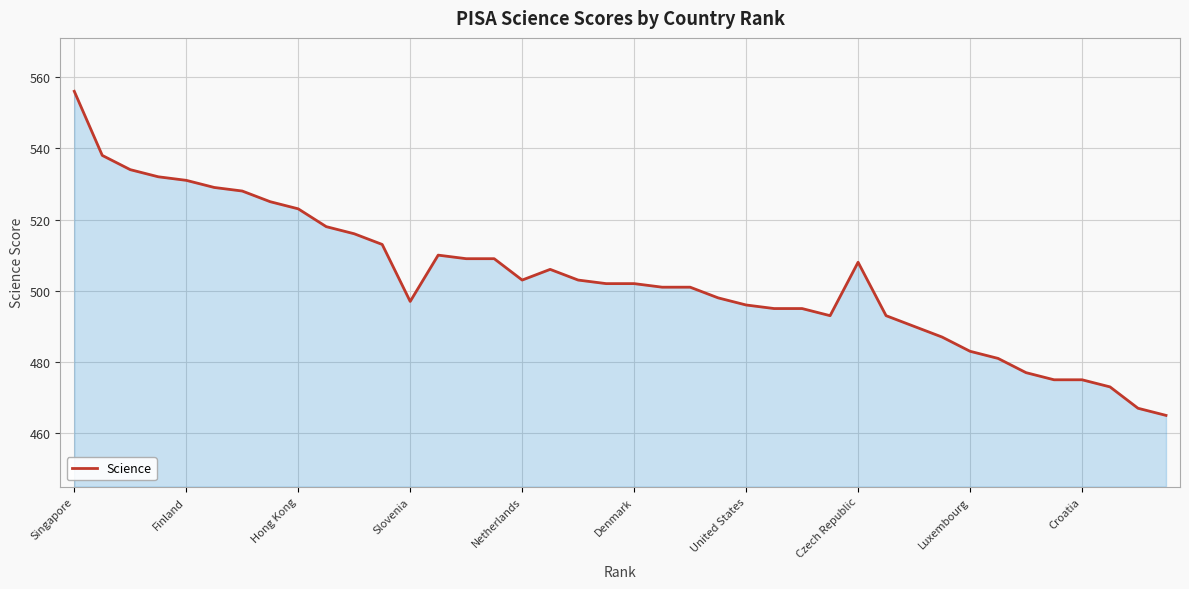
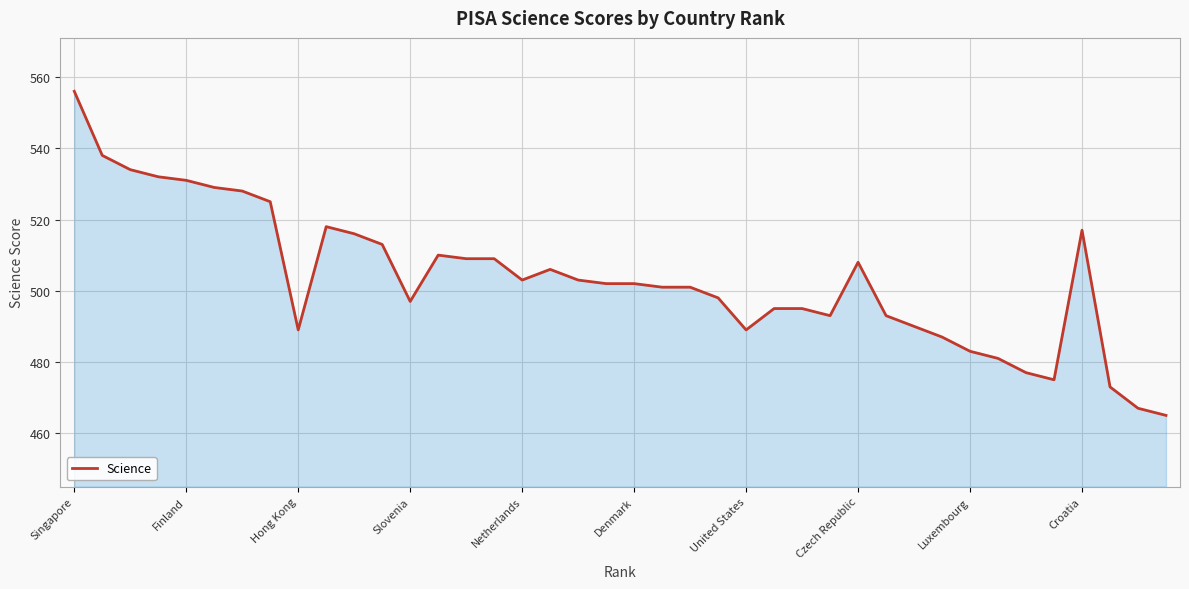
Hong Kong: 523 -> 489
United States: 496 -> 489
Croatia: 475 -> 517
